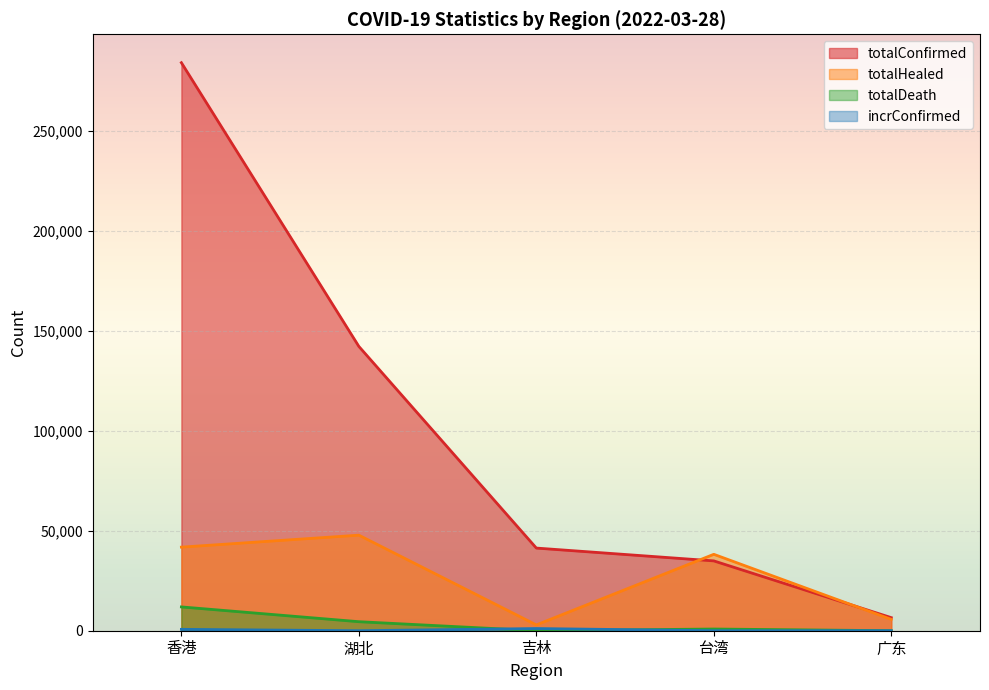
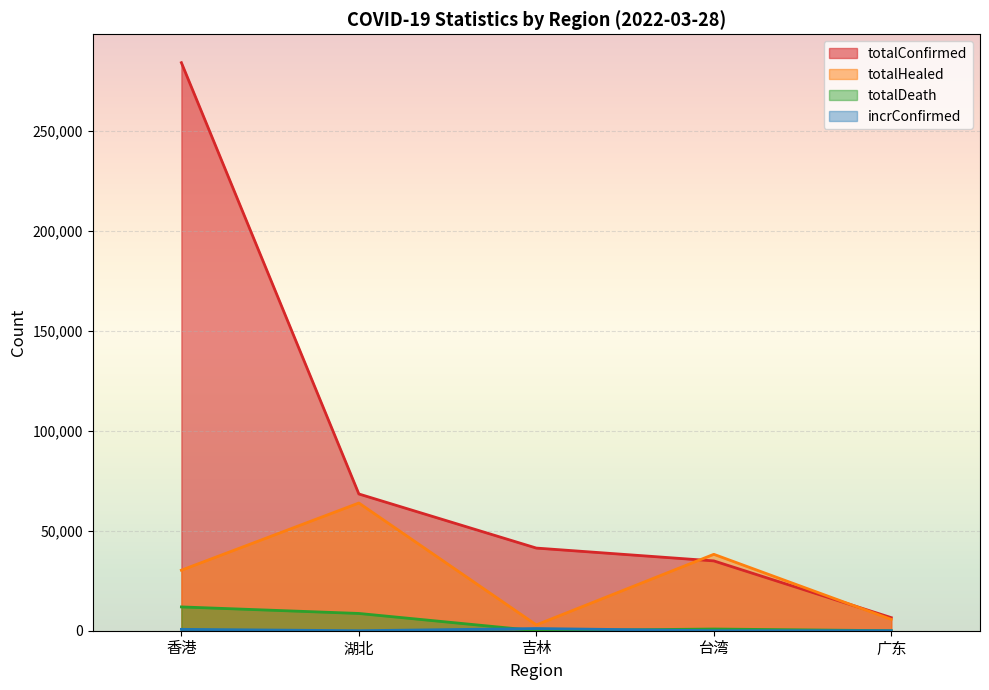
totalHealed, 香港: 42,000 -> 30,000
totalConfirmed, 湖北: 142,000 -> 68,000
totalHealed, 湖北: 48,000 -> 64,000
totalDeath, 湖北: 5,000 -> 9,000
